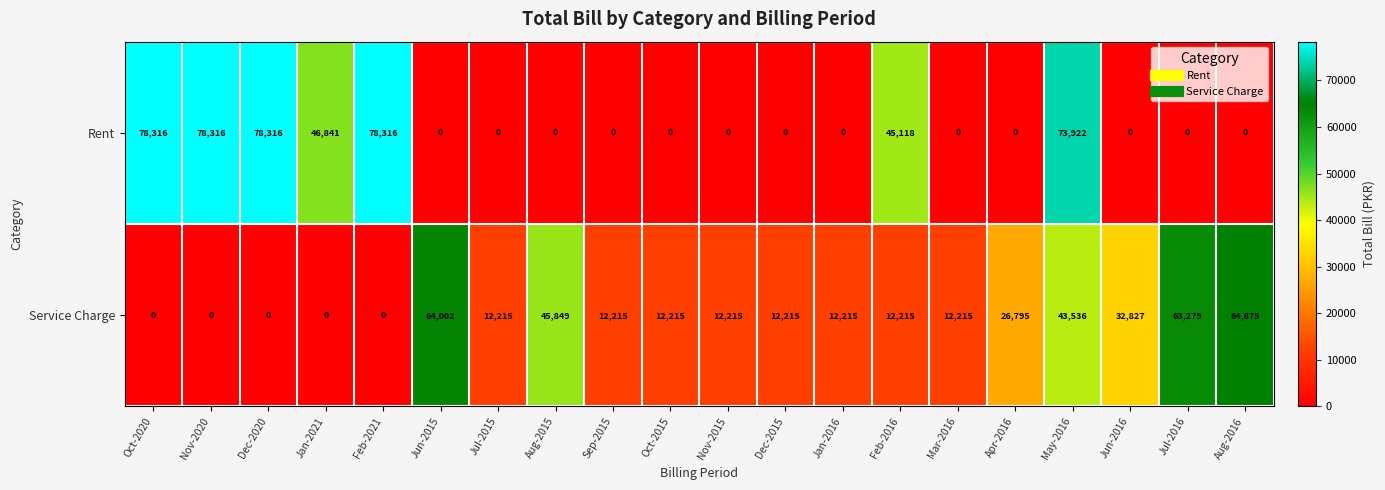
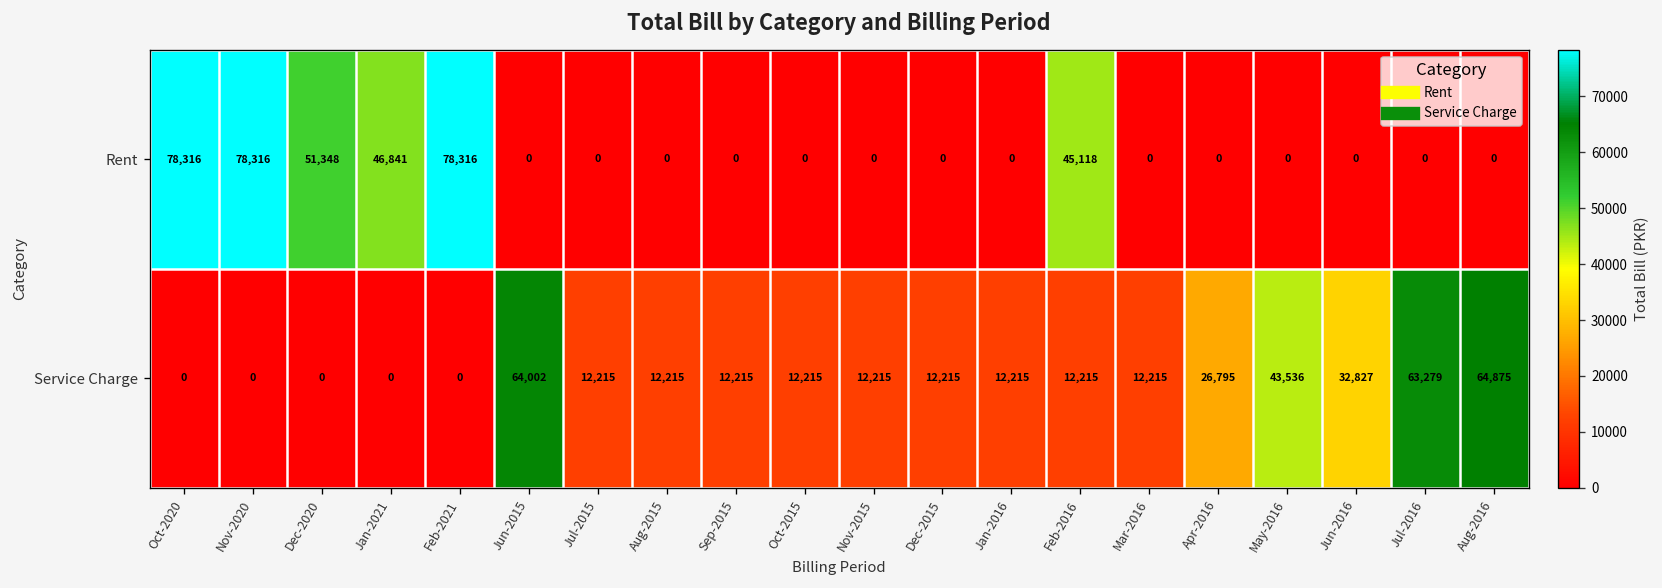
Rent, Dec-2020: 78,316 -> 51,348
Rent, May-2016: 73,922 -> 0
Service Charge, Aug-2015: 45,849 -> 12,215
